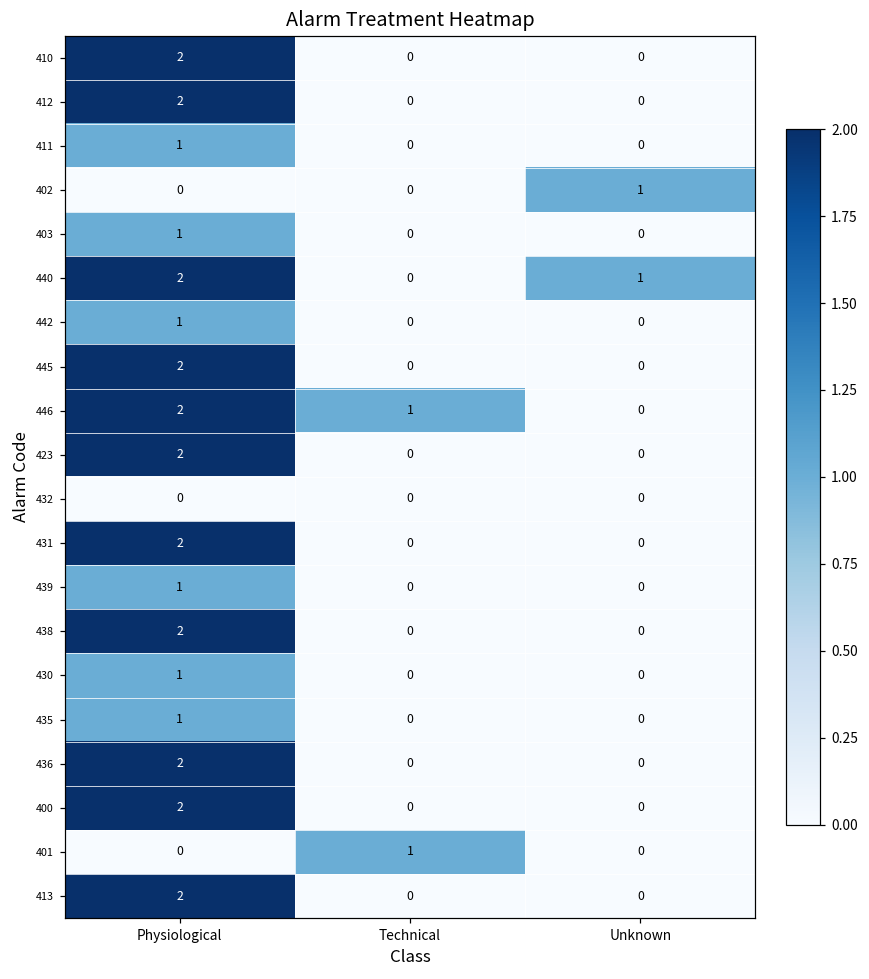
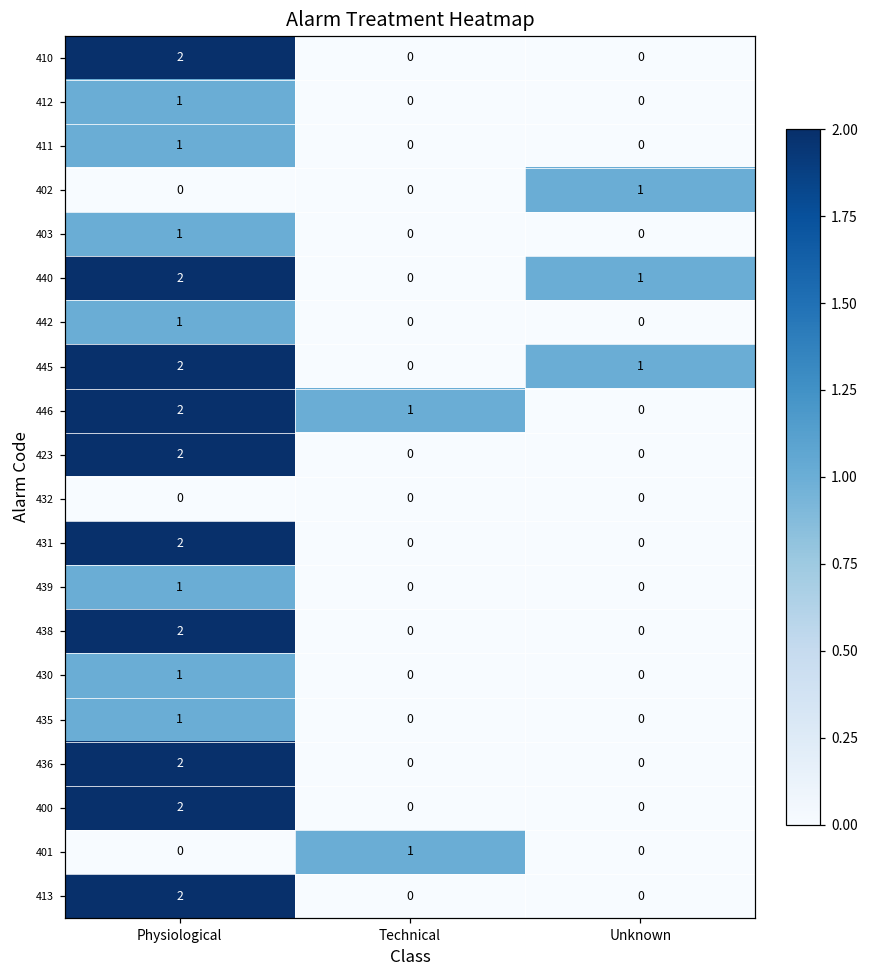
412, Physiological: 2 -> 1
445, Unknown: 0 -> 1
